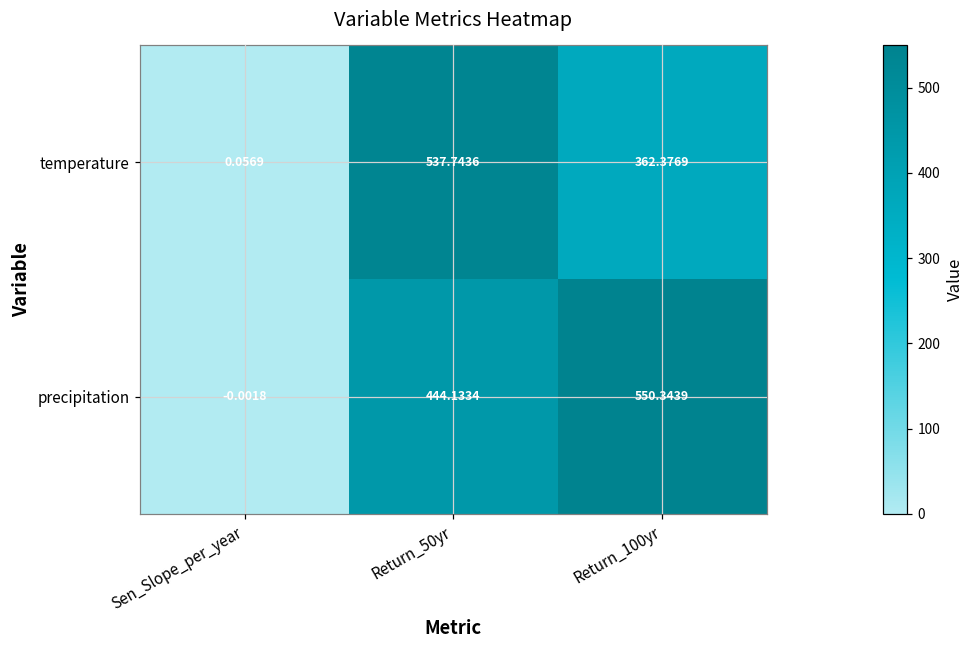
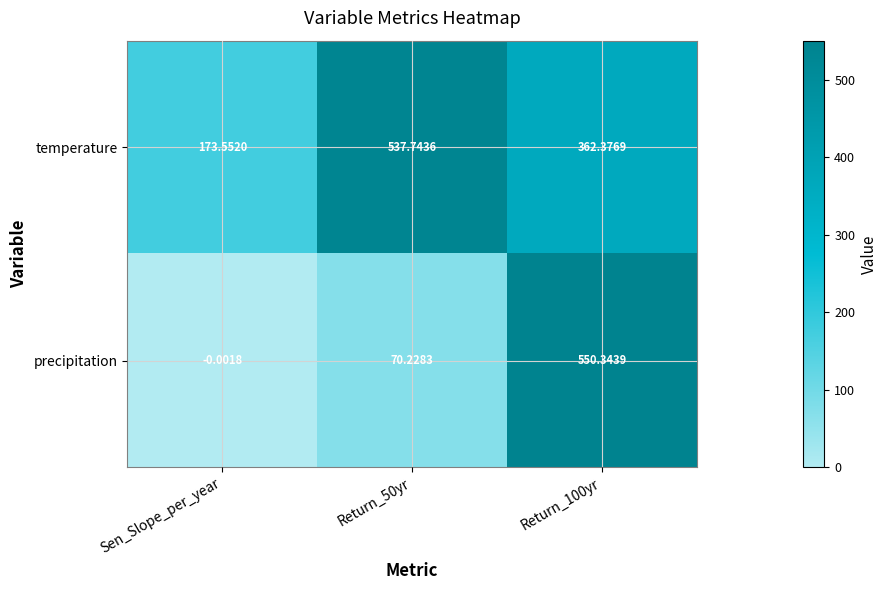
temperature, Sen_Slope_per_year: 0.0569 -> 173.5520
precipitation, Return_50yr: 444.1334 -> 70.2283
